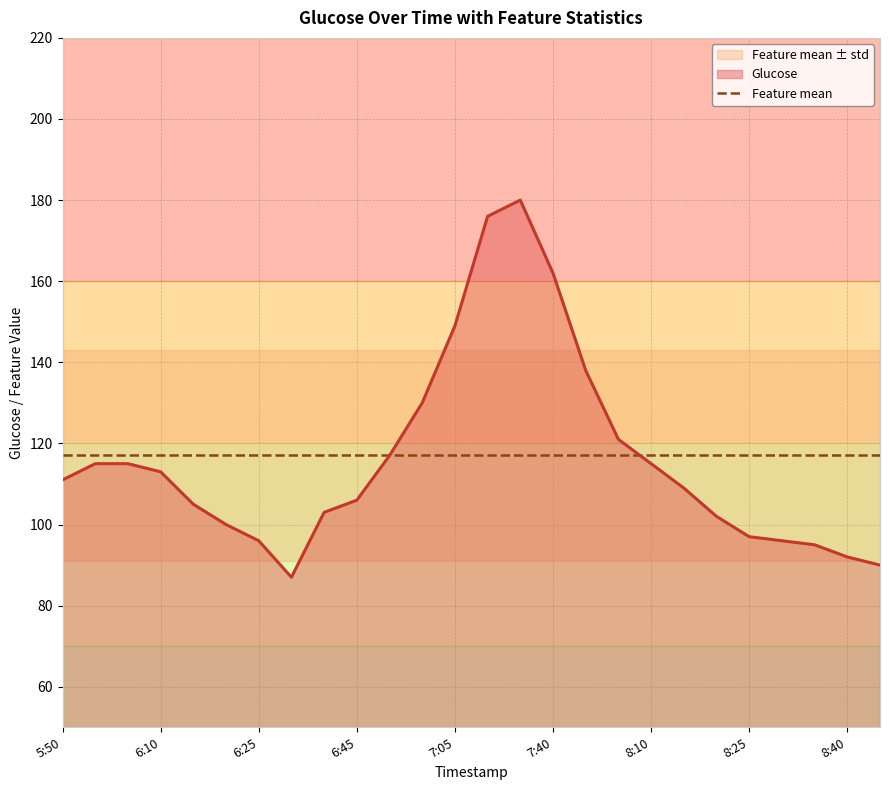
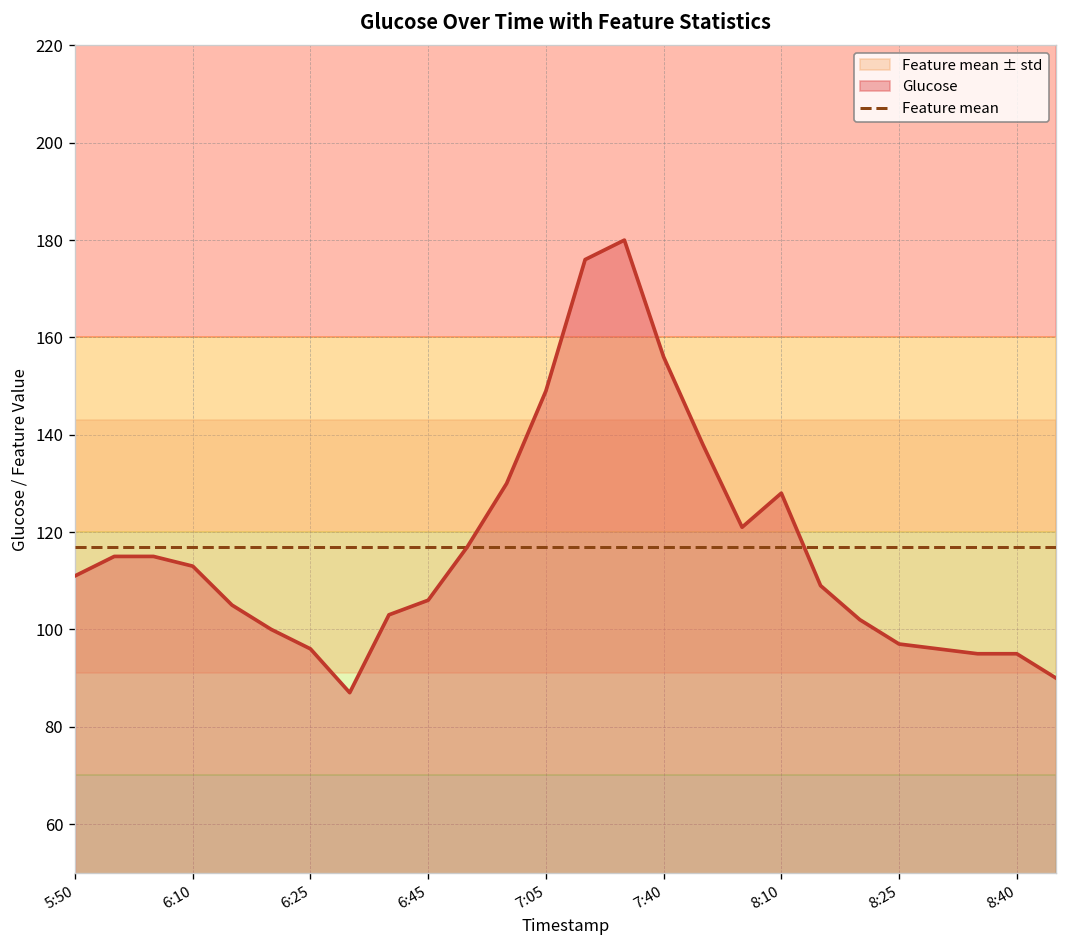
Glucose, 7:40: 162 -> 156
Glucose, 8:10: 115 -> 128
Glucose, 8:40: 92 -> 95
